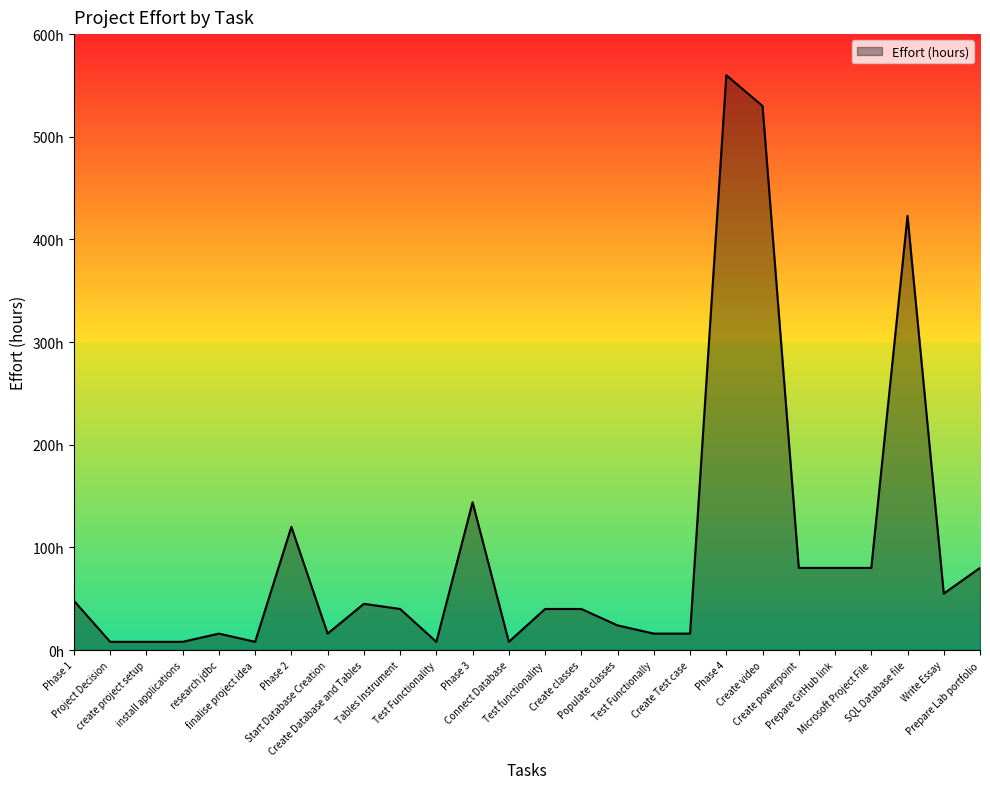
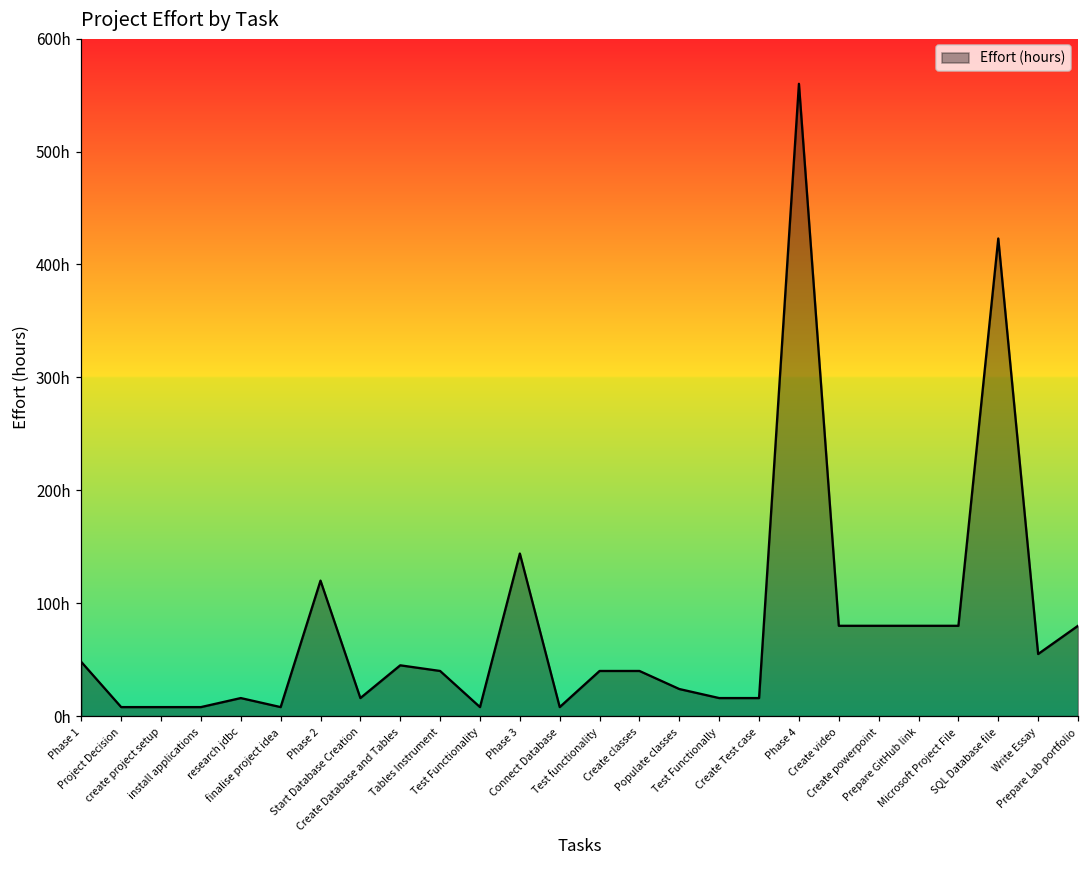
Create video: 530h -> 80h
